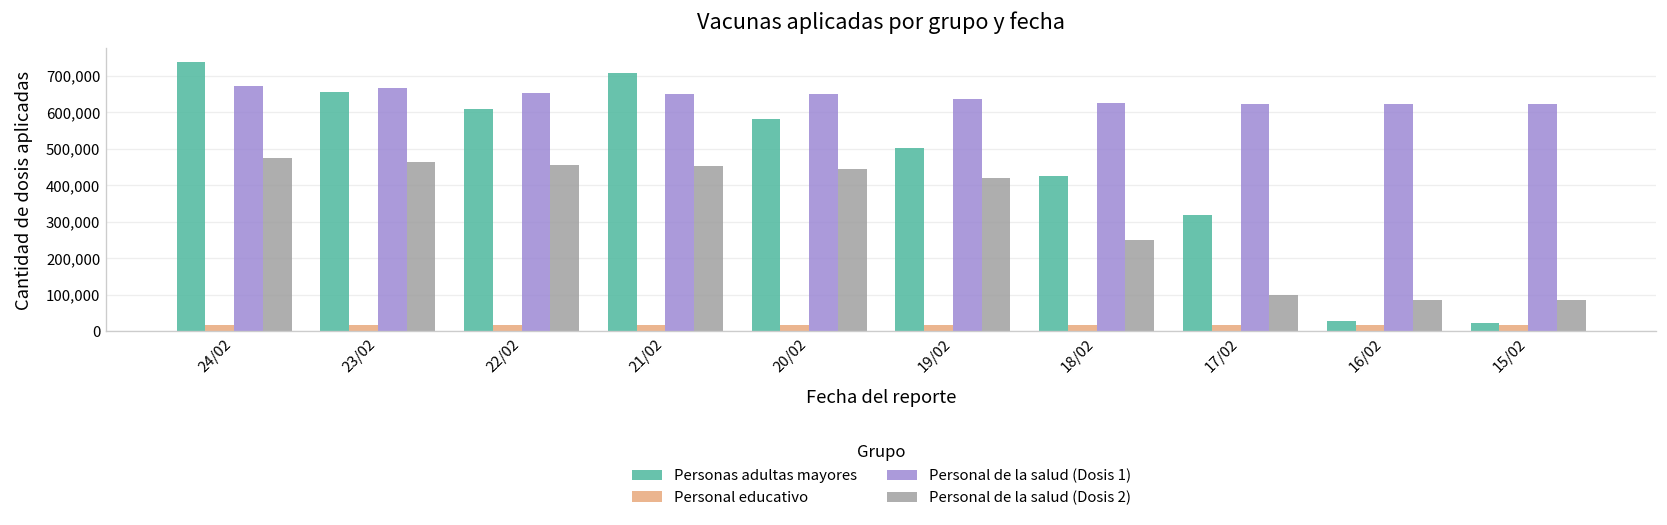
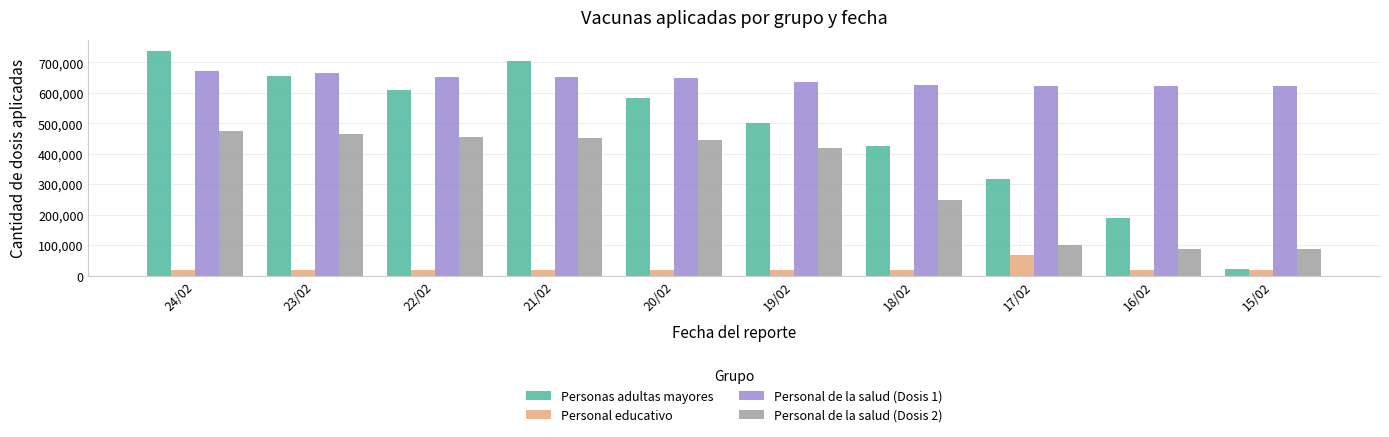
Personal educativo, 17/02: 20,000 -> 70,000
Personas adultas mayores, 16/02: 30,000 -> 190,000
